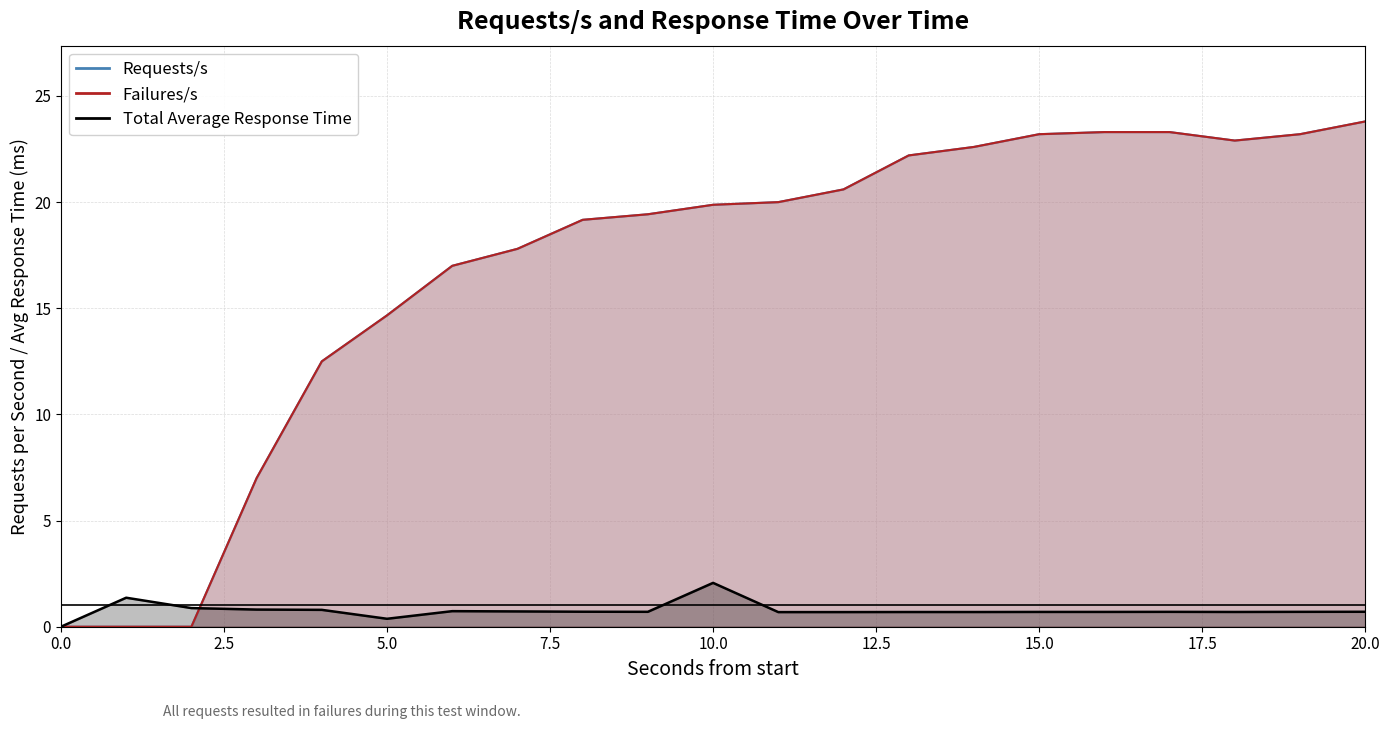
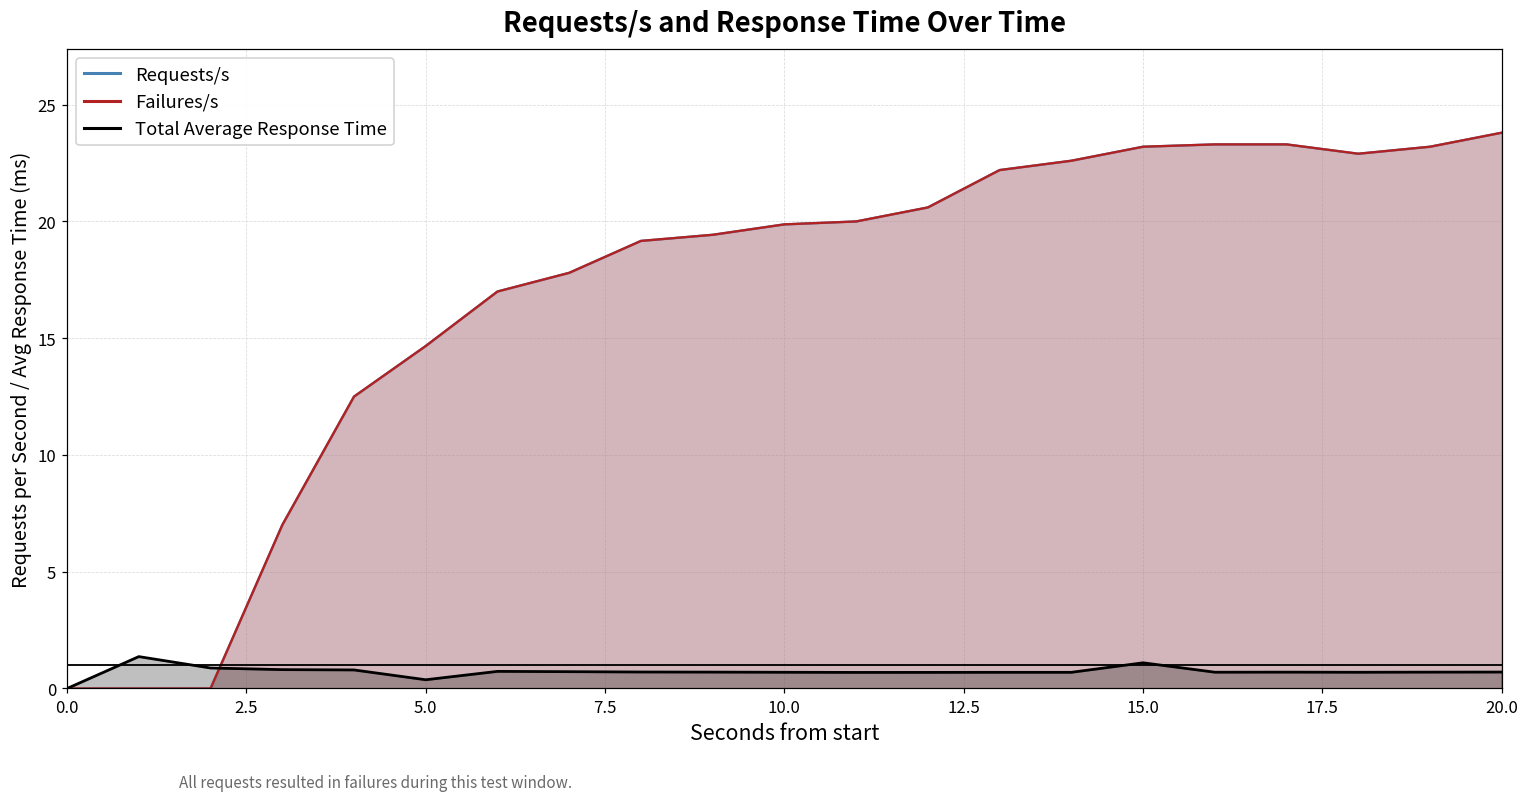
Total Average Response Time, 10.0: 2.1 -> 0.7
Total Average Response Time, 15.0: 0.7 -> 1.1
